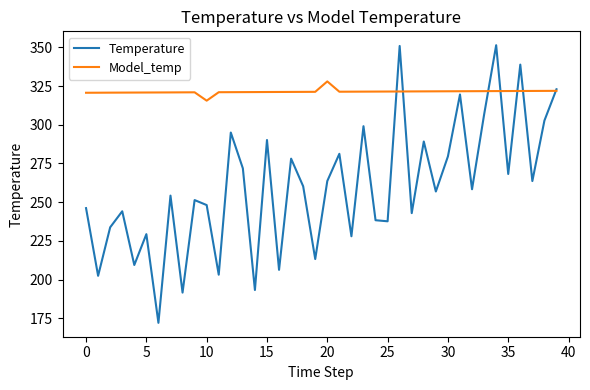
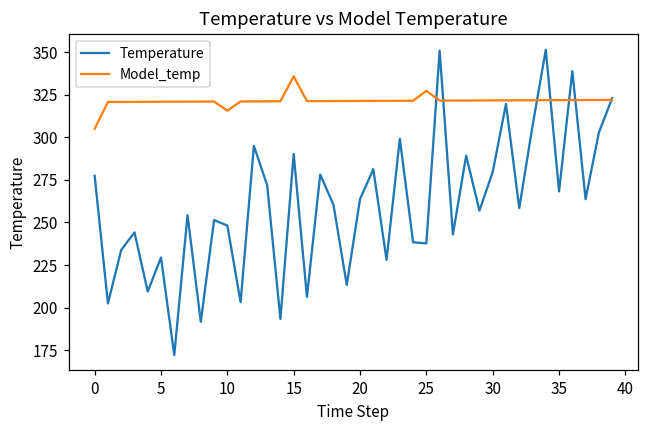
Temperature, 0: 246 -> 277
Model_temp, 0: 321 -> 305
Model_temp, 15: 321 -> 336
Model_temp, 20: 328 -> 321
Model_temp, 25: 321 -> 327
